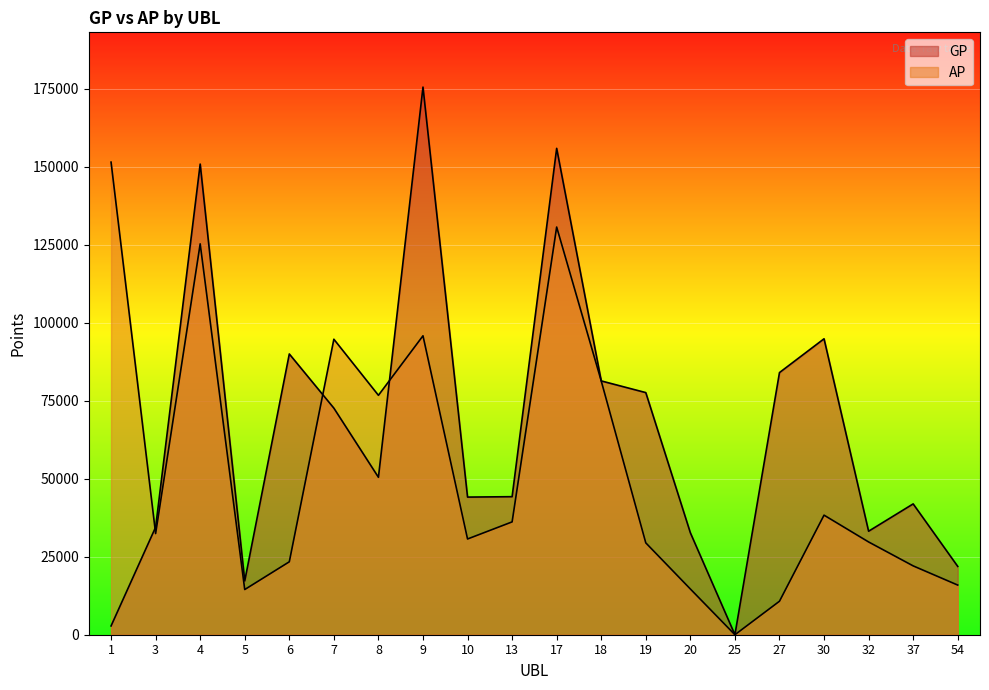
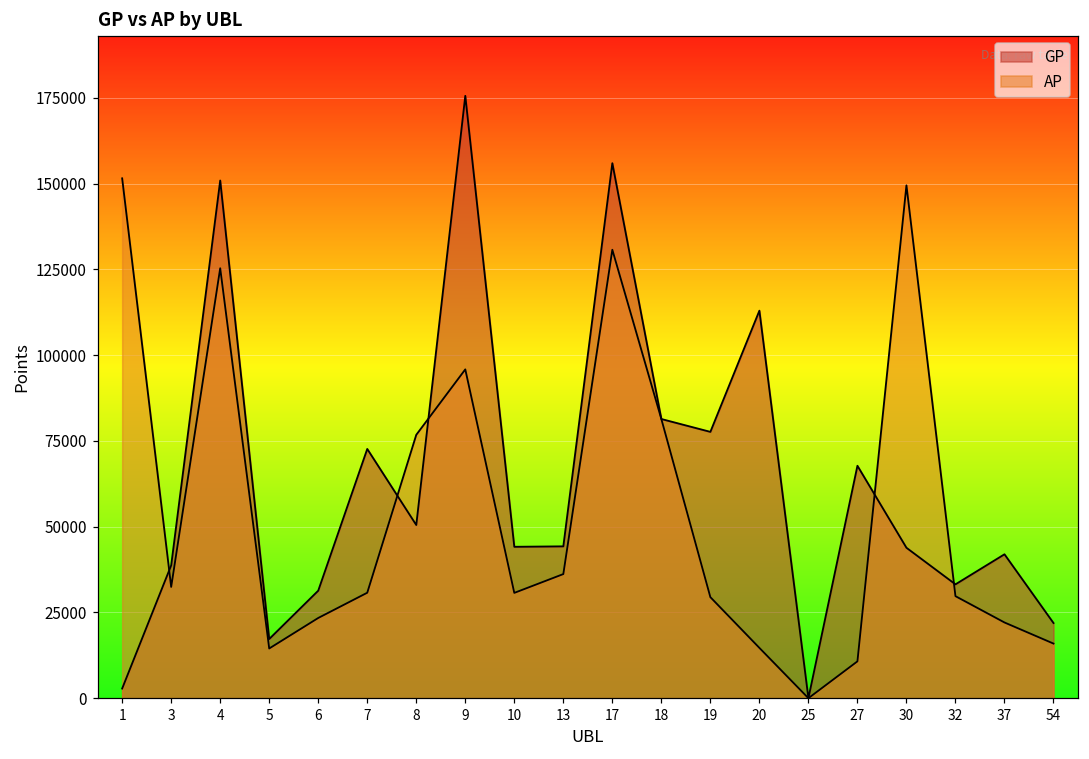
GP, 3: 34000 -> 39000
GP, 6: 90000 -> 31000
AP, 7: 95000 -> 31000
GP, 20: 33000 -> 113000
GP, 27: 84000 -> 68000
GP, 30: 95000 -> 44000
AP, 30: 38000 -> 150000
